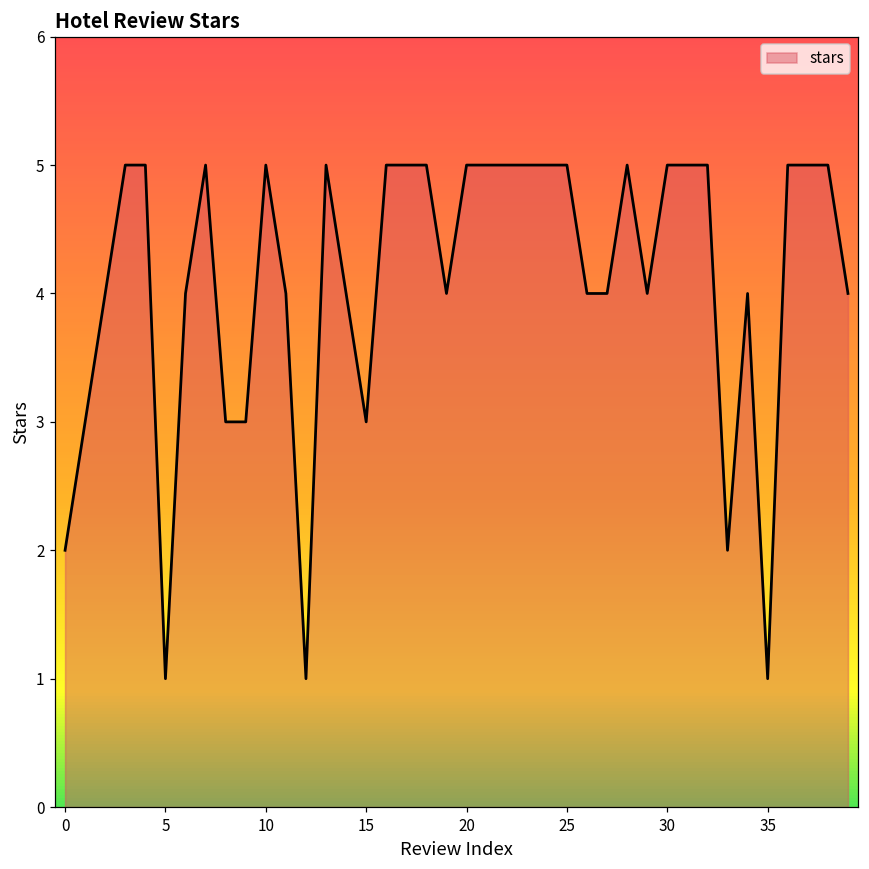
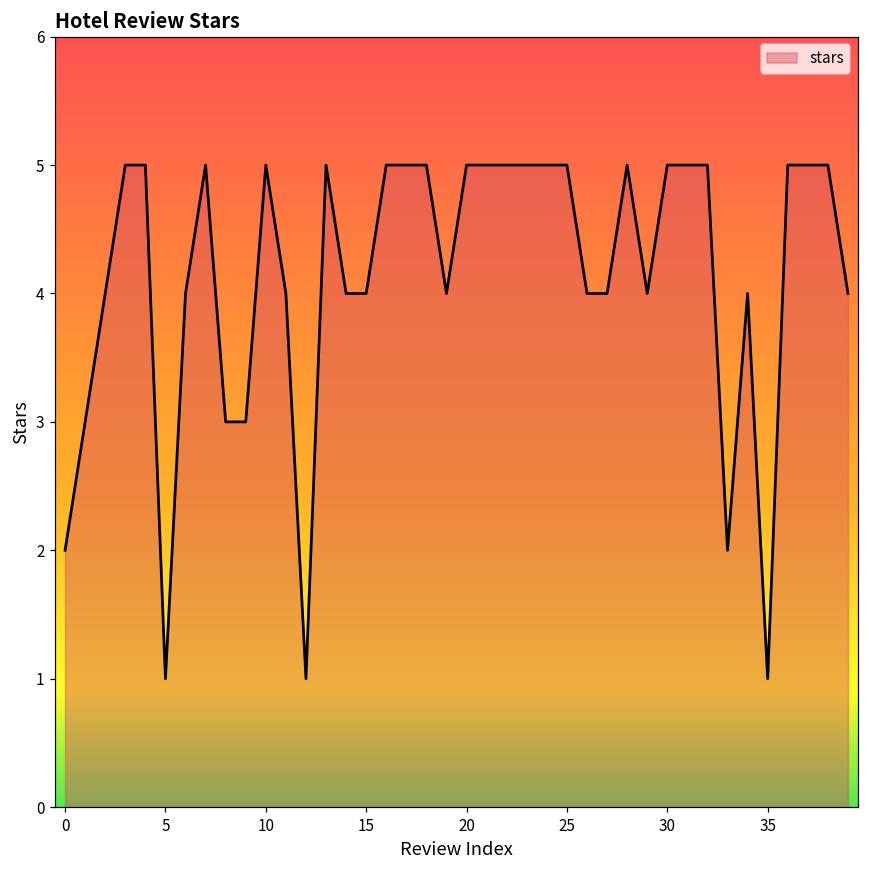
15: 3 -> 4
